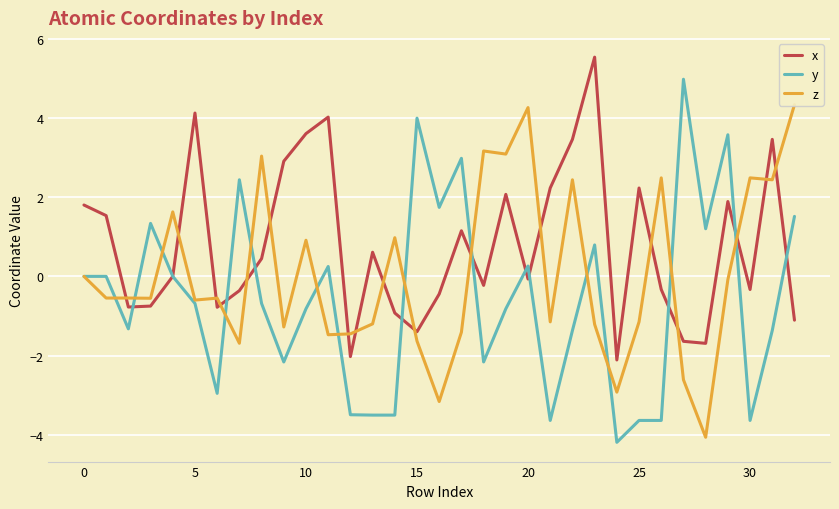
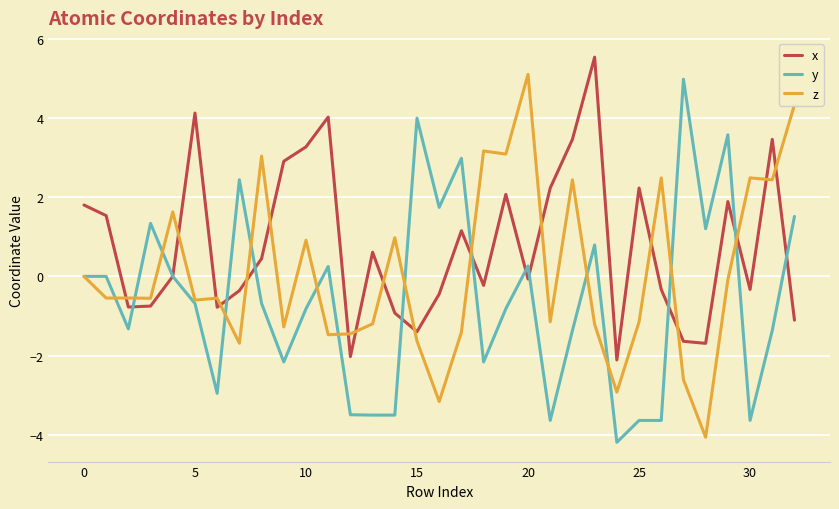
x, 10: 3.6 -> 3.3
z, 20: 4.3 -> 5.1
